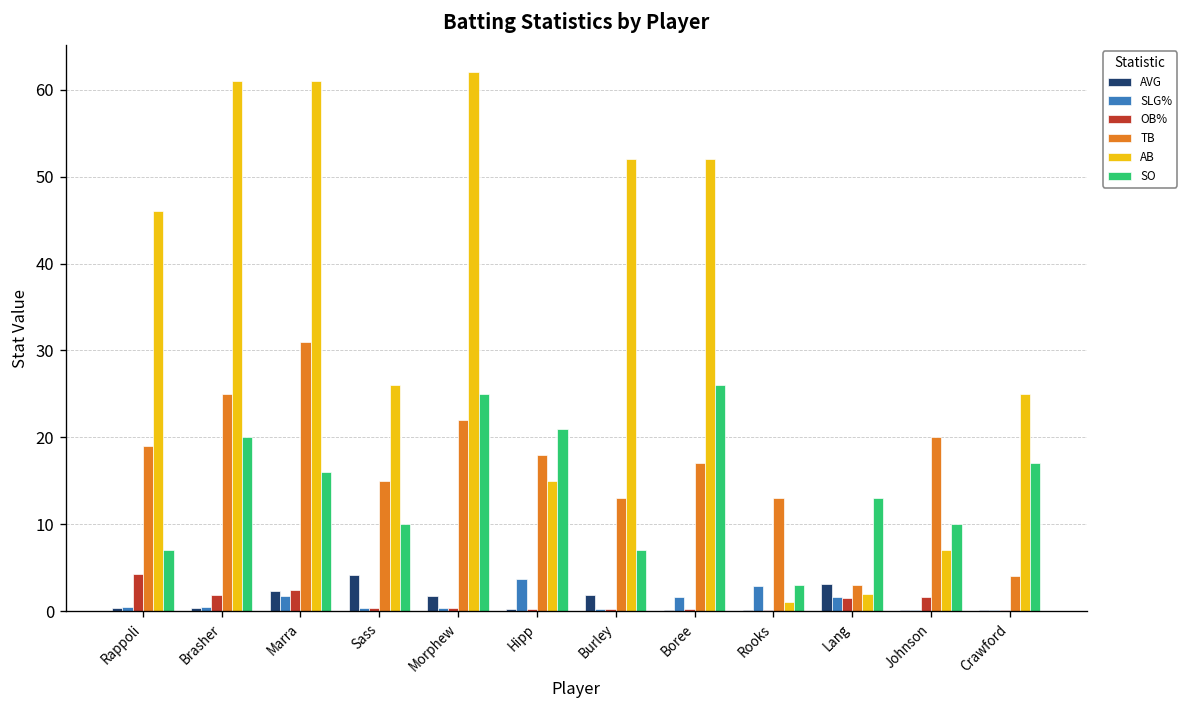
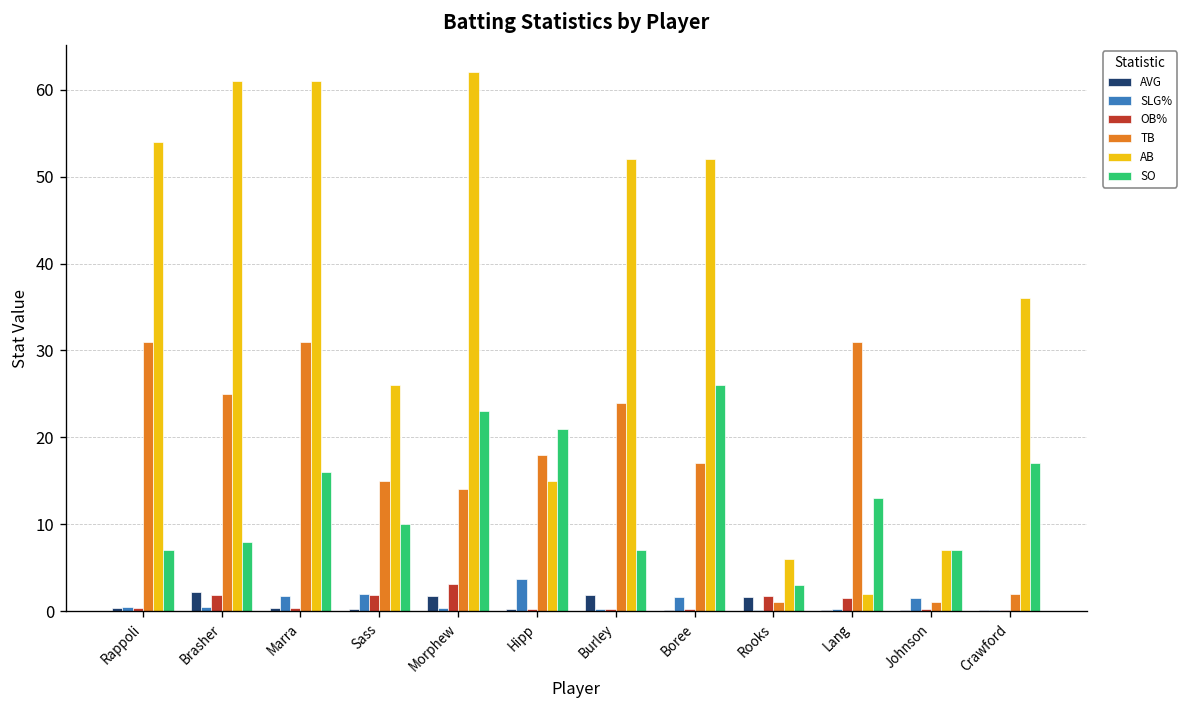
OB%, Rappoli: 4 -> 0
TB, Rappoli: 19 -> 31
AB, Rappoli: 46 -> 54
AVG, Brasher: 0 -> 2
SO, Brasher: 20 -> 8
AVG, Marra: 2 -> 0
OB%, Marra: 2 -> 0
AVG, Sass: 4 -> 0
SLG%, Sass: 0 -> 2
OB%, Sass: 0 -> 2
OB%, Morphew: 0 -> 3
TB, Morphew: 22 -> 14
SO, Morphew: 25 -> 23
TB, Burley: 13 -> 24
AVG, Rooks: 0 -> 2
SLG%, Rooks: 3 -> 0
OB%, Rooks: 0 -> 2
TB, Rooks: 13 -> 1
AB, Rooks: 1 -> 6
AVG, Lang: 3 -> 0
SLG%, Lang: 2 -> 0
TB, Lang: 3 -> 31
SLG%, Johnson: 0 -> 1
OB%, Johnson: 2 -> 0
TB, Johnson: 20 -> 1
SO, Johnson: 10 -> 7
TB, Crawford: 4 -> 2
AB, Crawford: 25 -> 36
